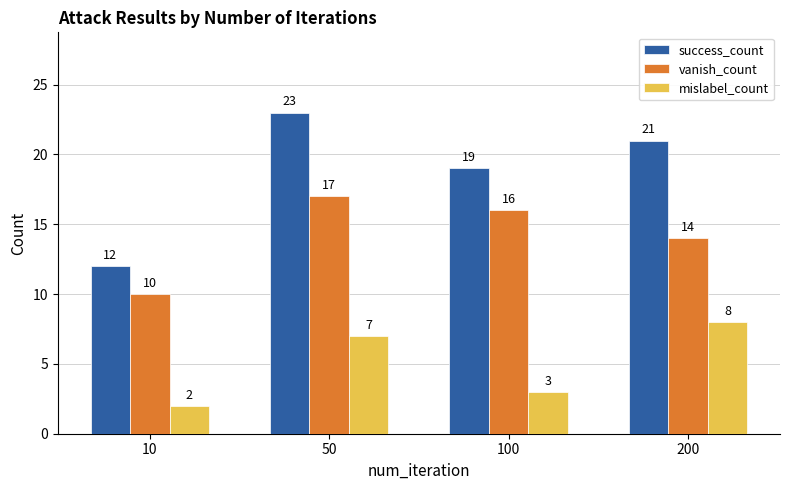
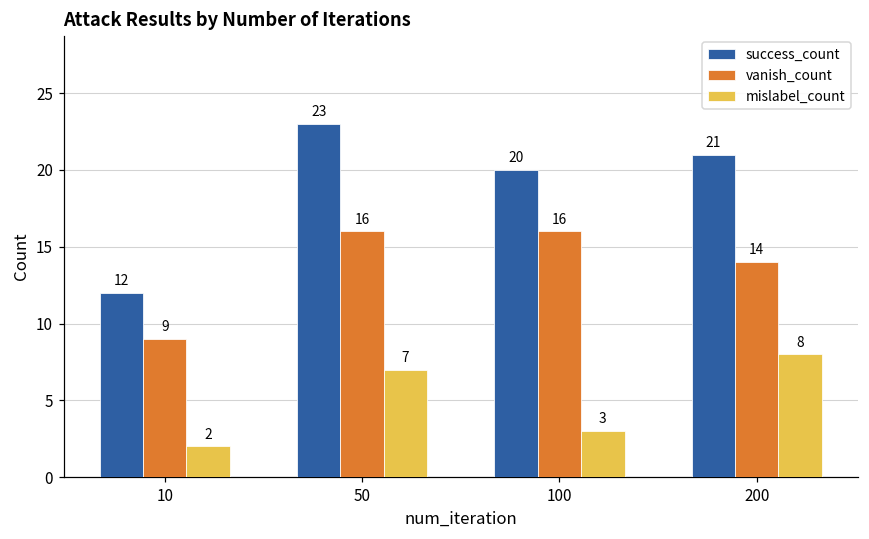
vanish_count, 10: 10 -> 9
vanish_count, 50: 17 -> 16
success_count, 100: 19 -> 20
